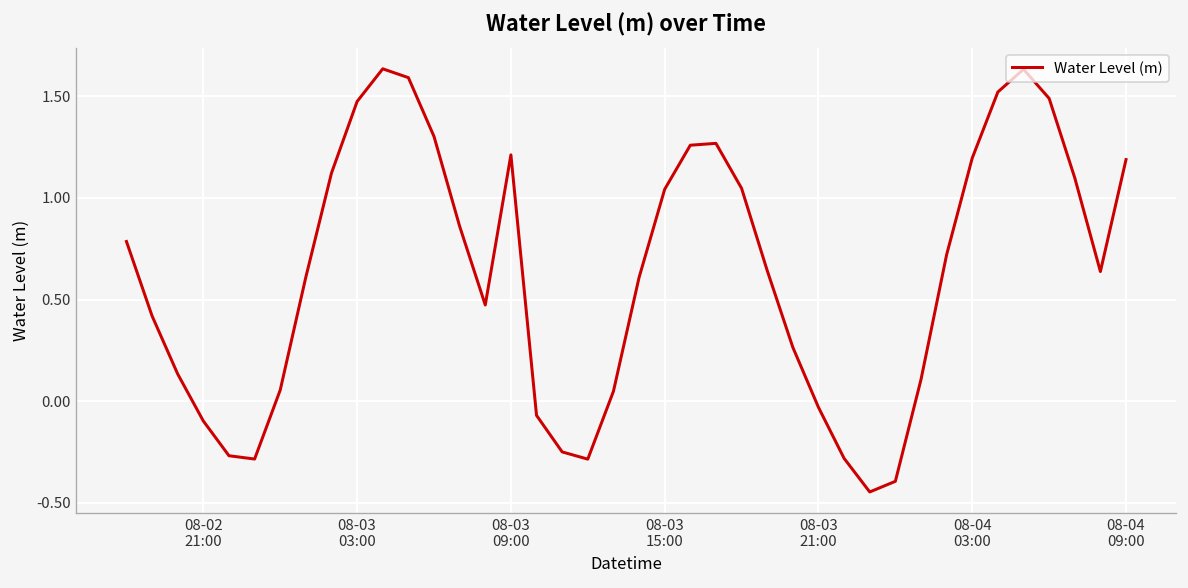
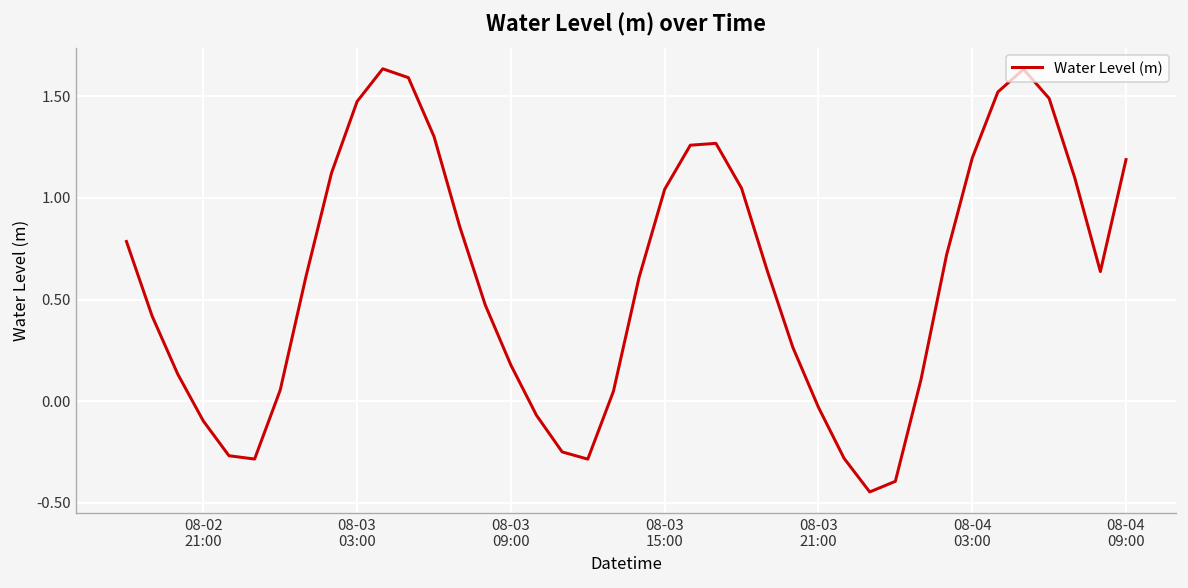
08-03 09:00: 1.21 -> 0.18
